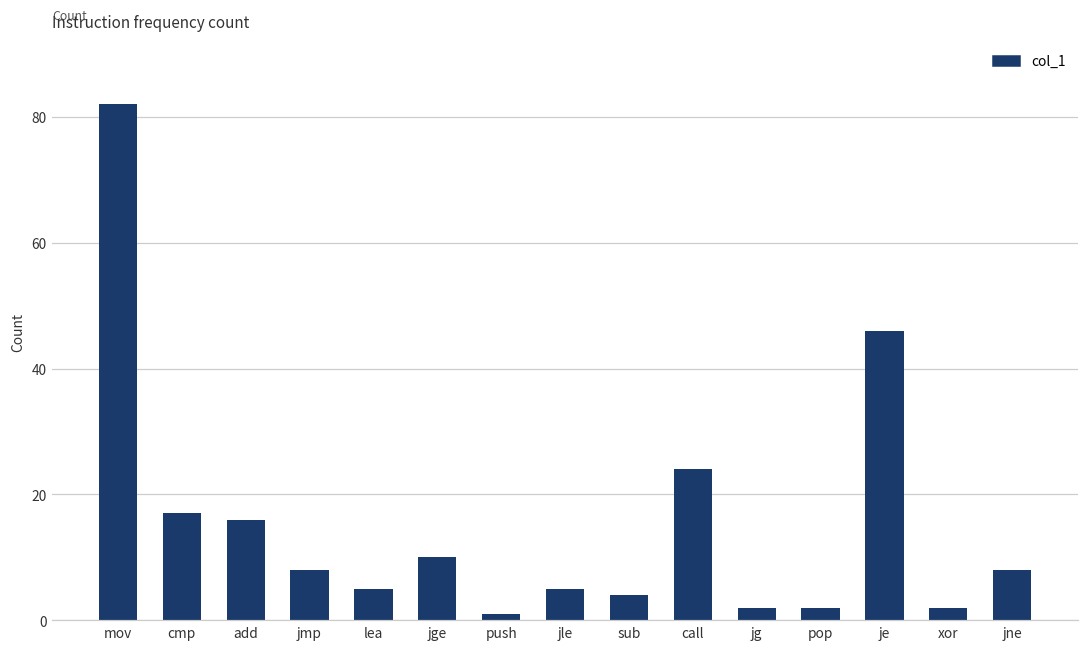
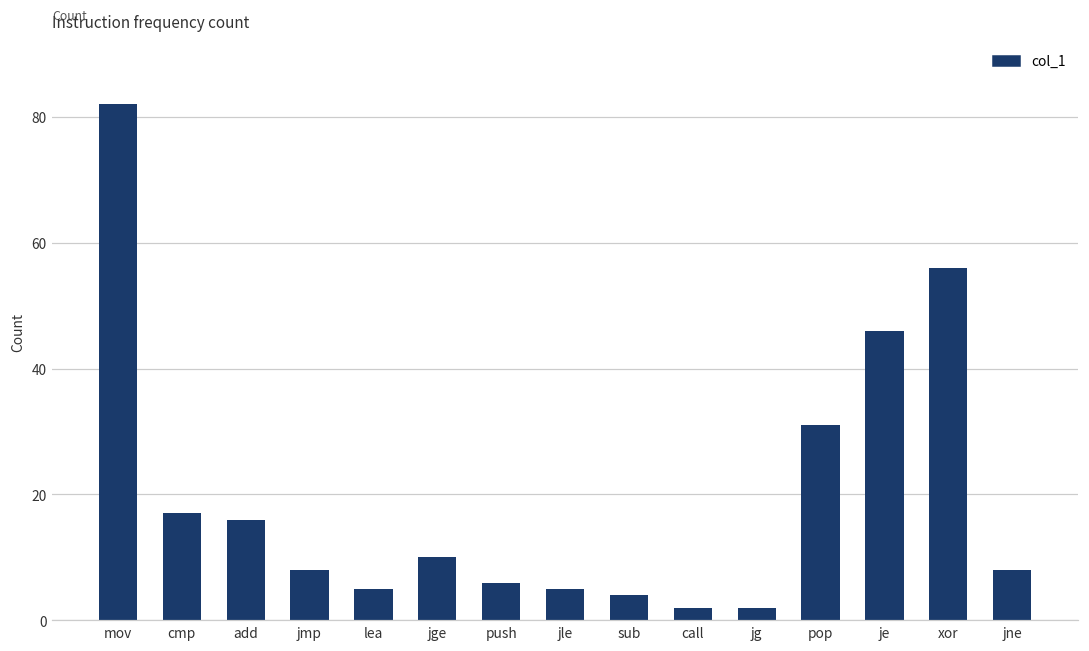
push: 1 -> 6
call: 24 -> 2
pop: 2 -> 31
xor: 2 -> 56
